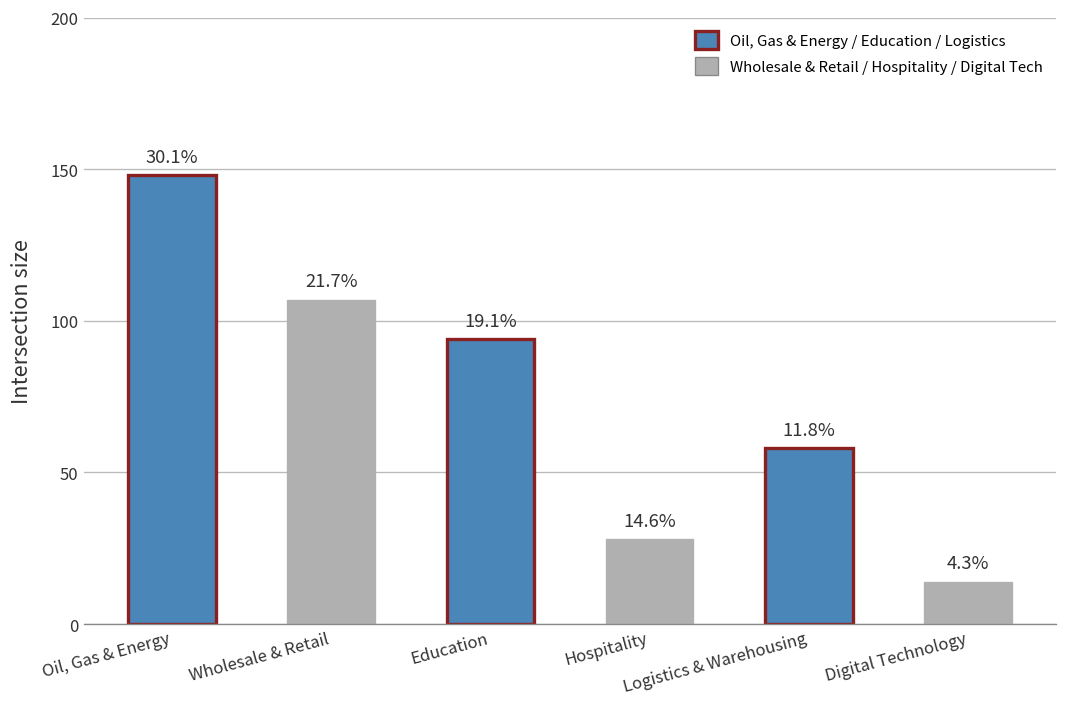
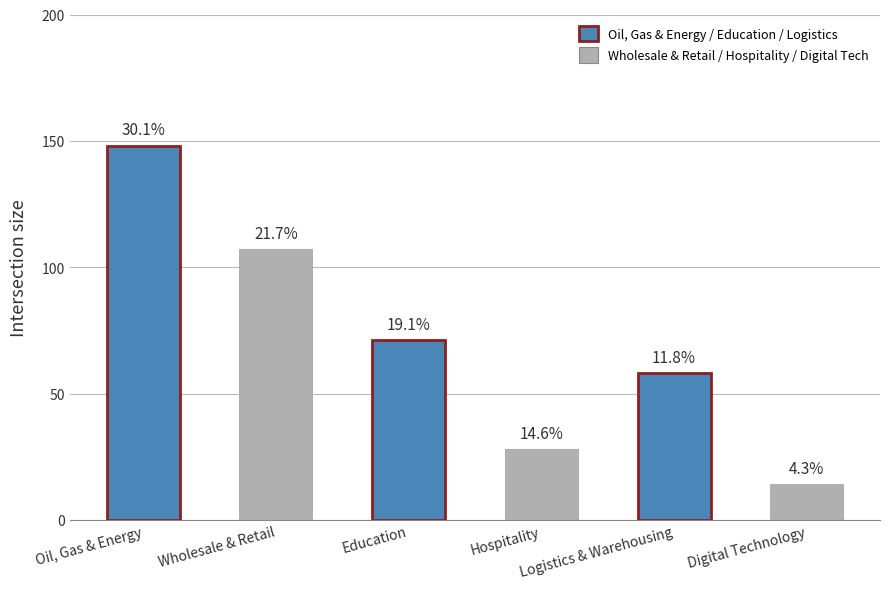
Education: 94 -> 71
